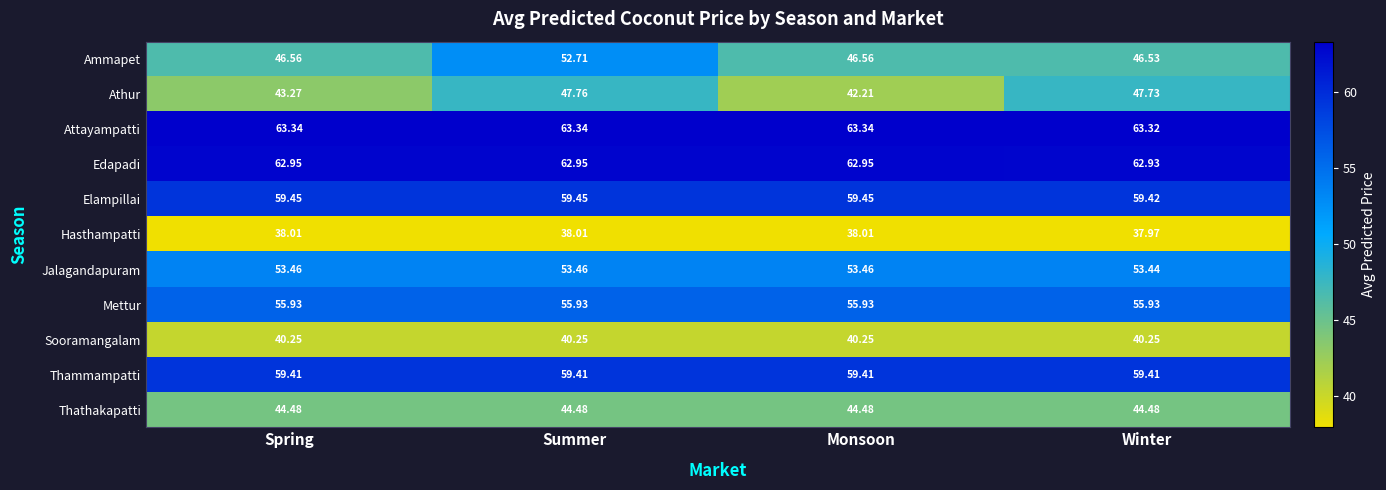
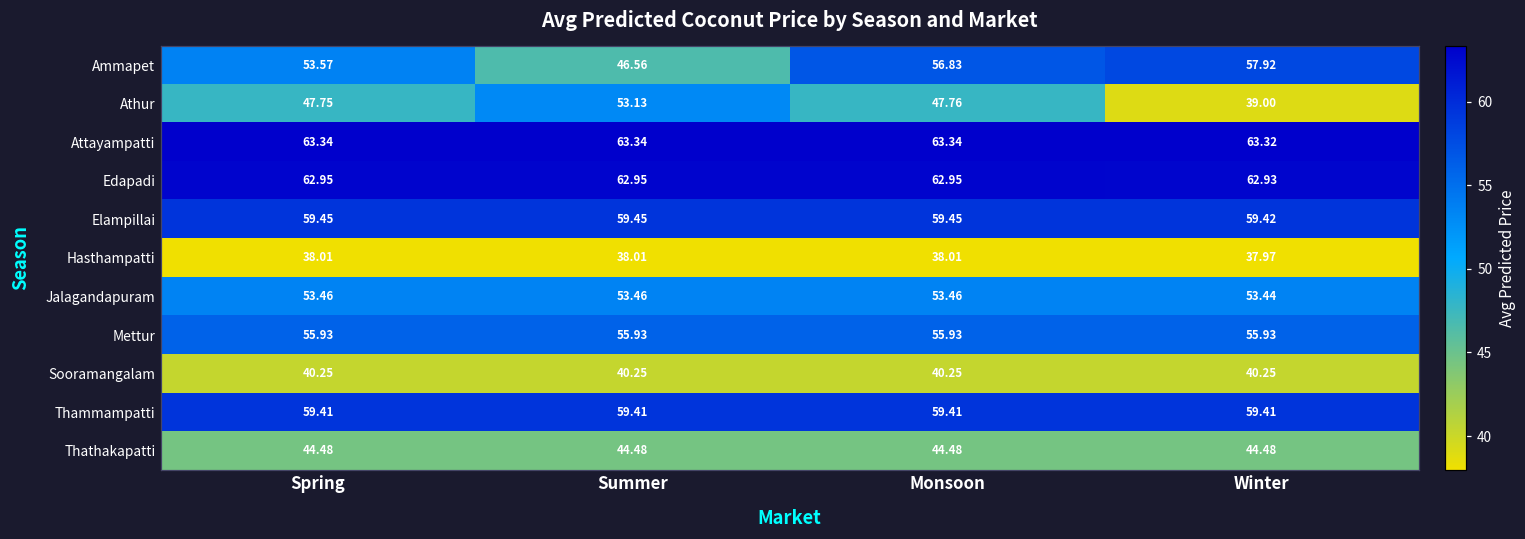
Ammapet, Spring: 46.56 -> 53.57
Ammapet, Summer: 52.71 -> 46.56
Ammapet, Monsoon: 46.56 -> 56.83
Ammapet, Winter: 46.53 -> 57.92
Athur, Spring: 43.27 -> 47.75
Athur, Summer: 47.76 -> 53.13
Athur, Monsoon: 42.21 -> 47.76
Athur, Winter: 47.73 -> 39.00
